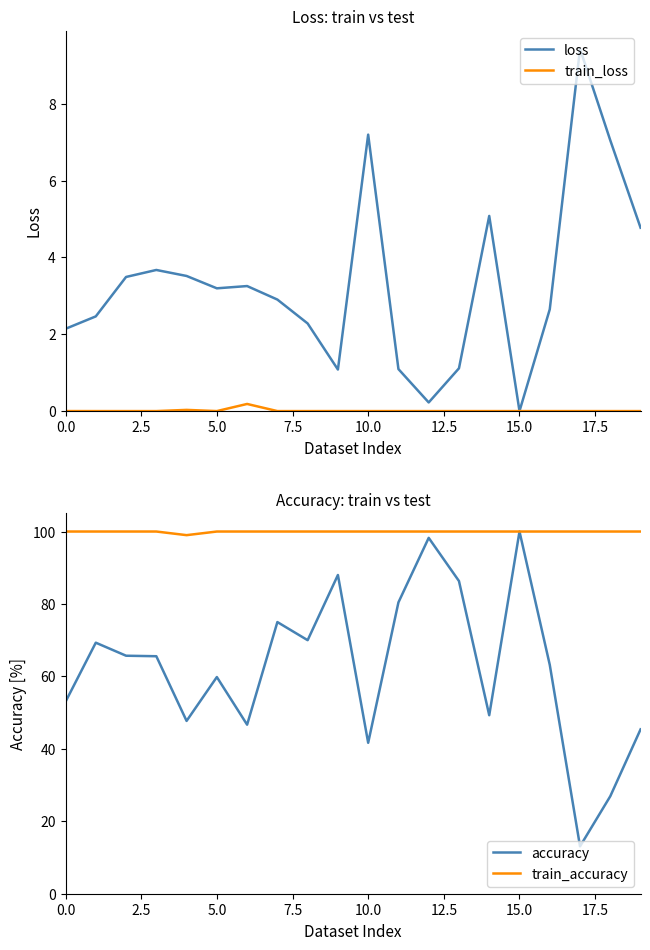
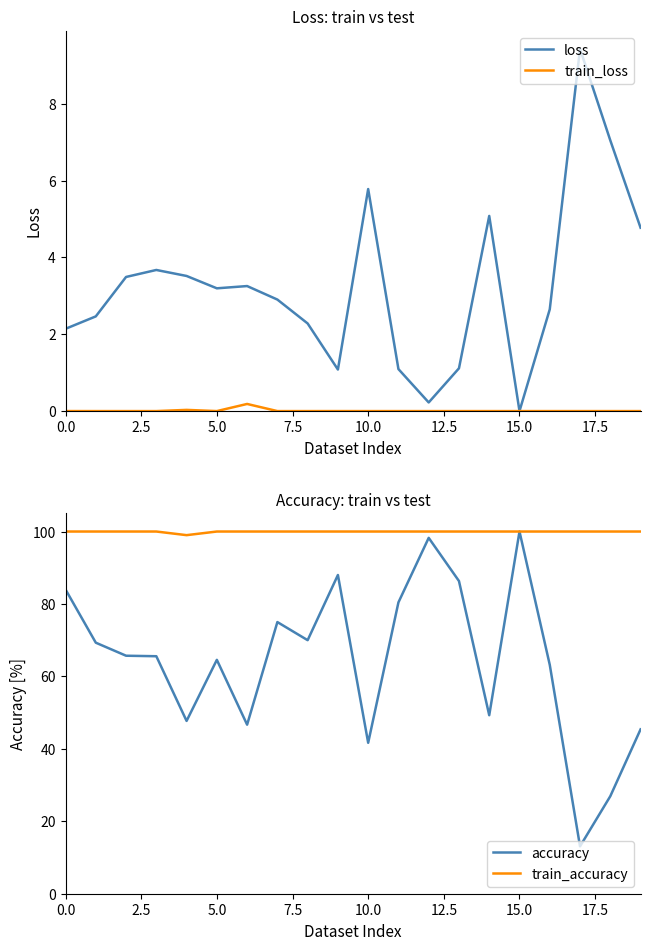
Loss: train vs test, loss, 10.0: 7.2 -> 5.8
Accuracy: train vs test, accuracy, 0.0: 53 -> 84
Accuracy: train vs test, accuracy, 5.0: 60 -> 65
